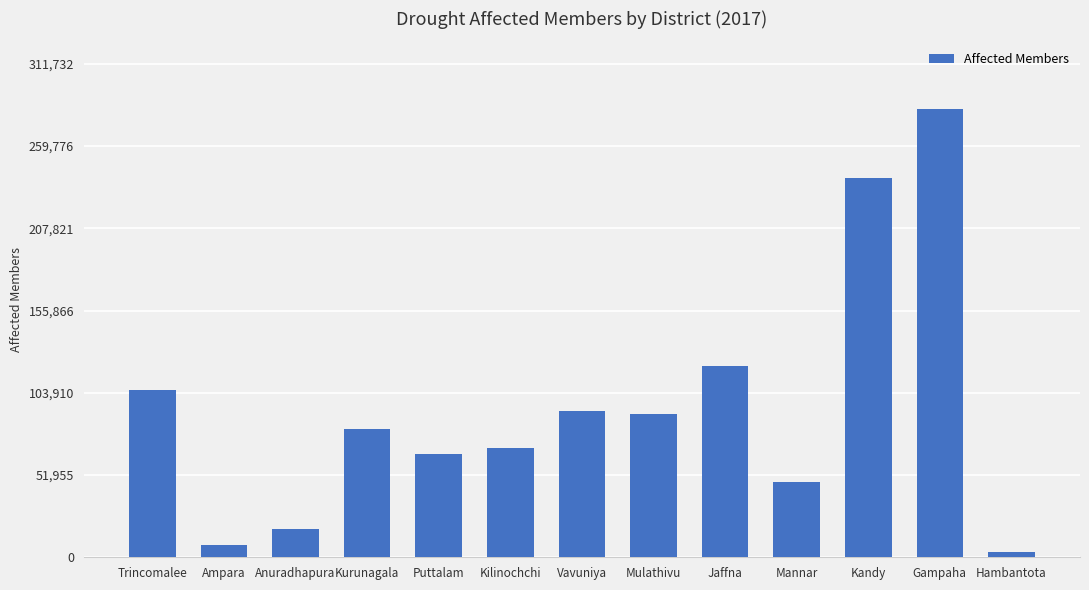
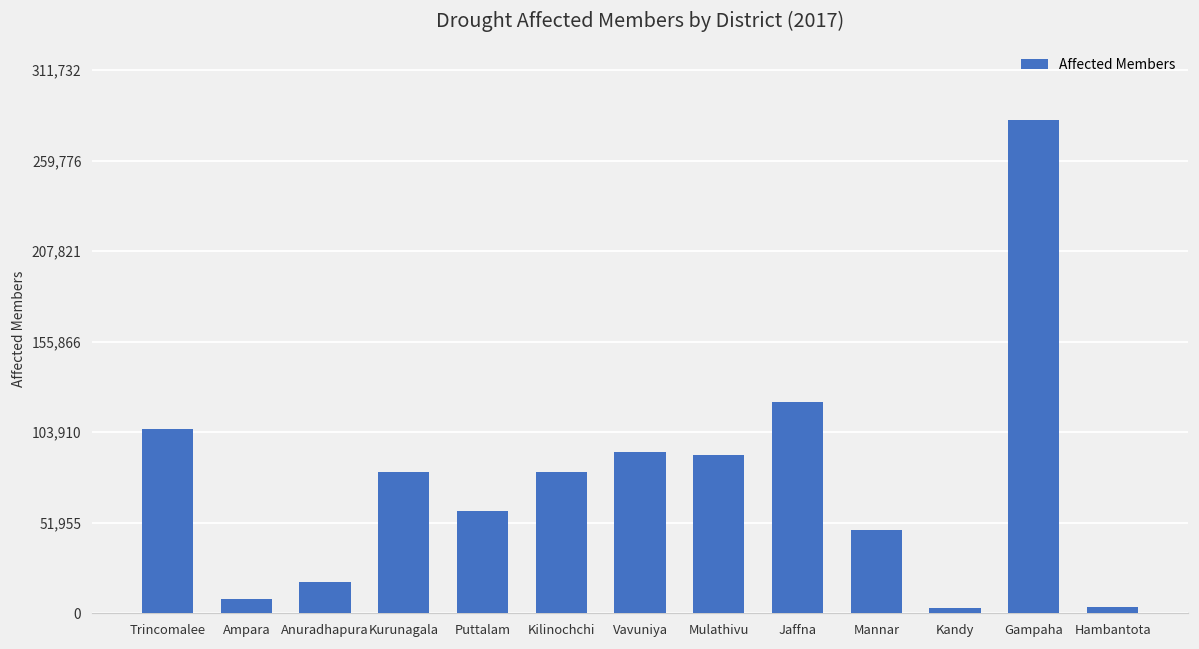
Puttalam: 65,000 -> 58,000
Kilinochchi: 69,000 -> 81,000
Kandy: 239,000 -> 3,000
